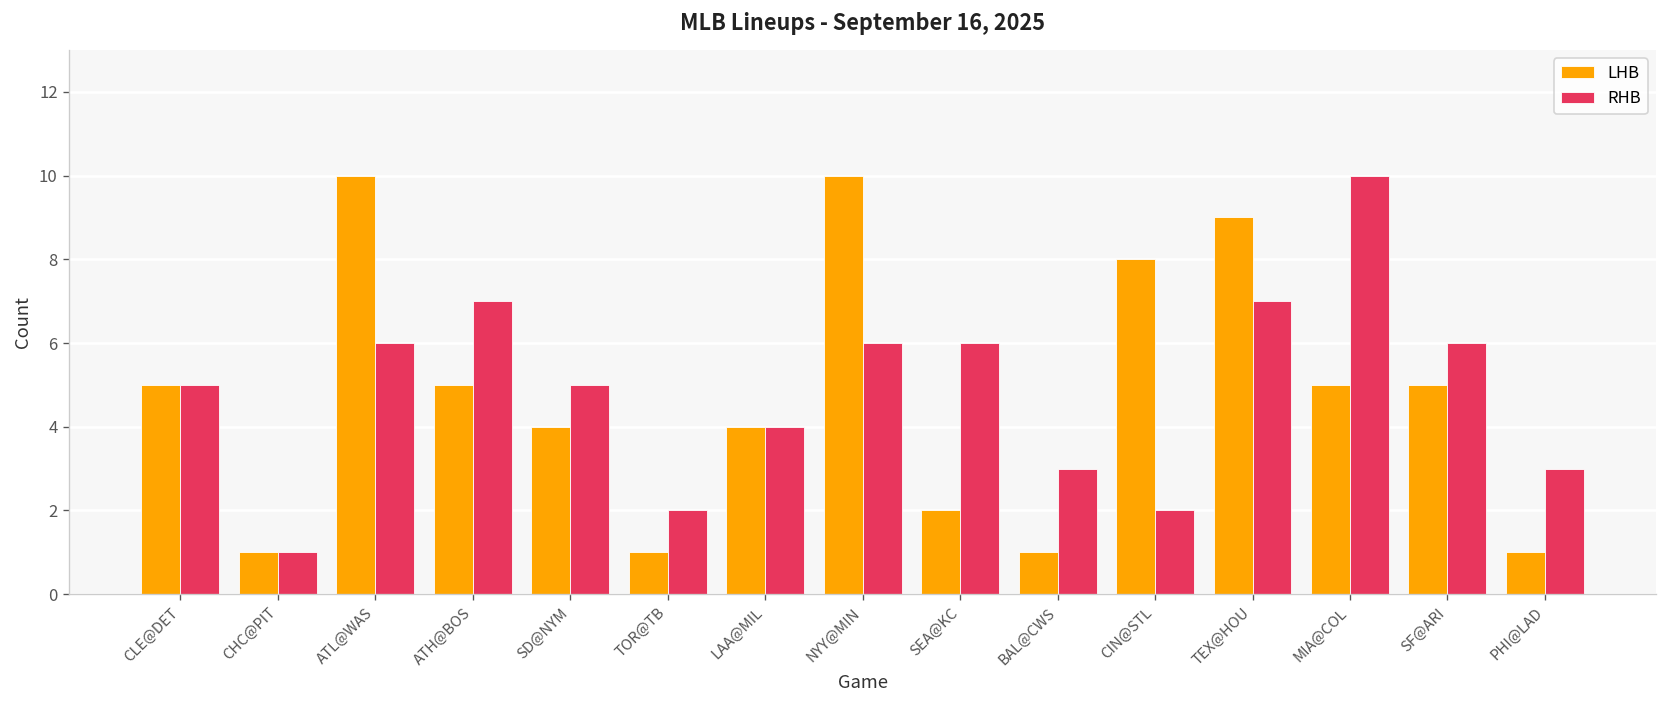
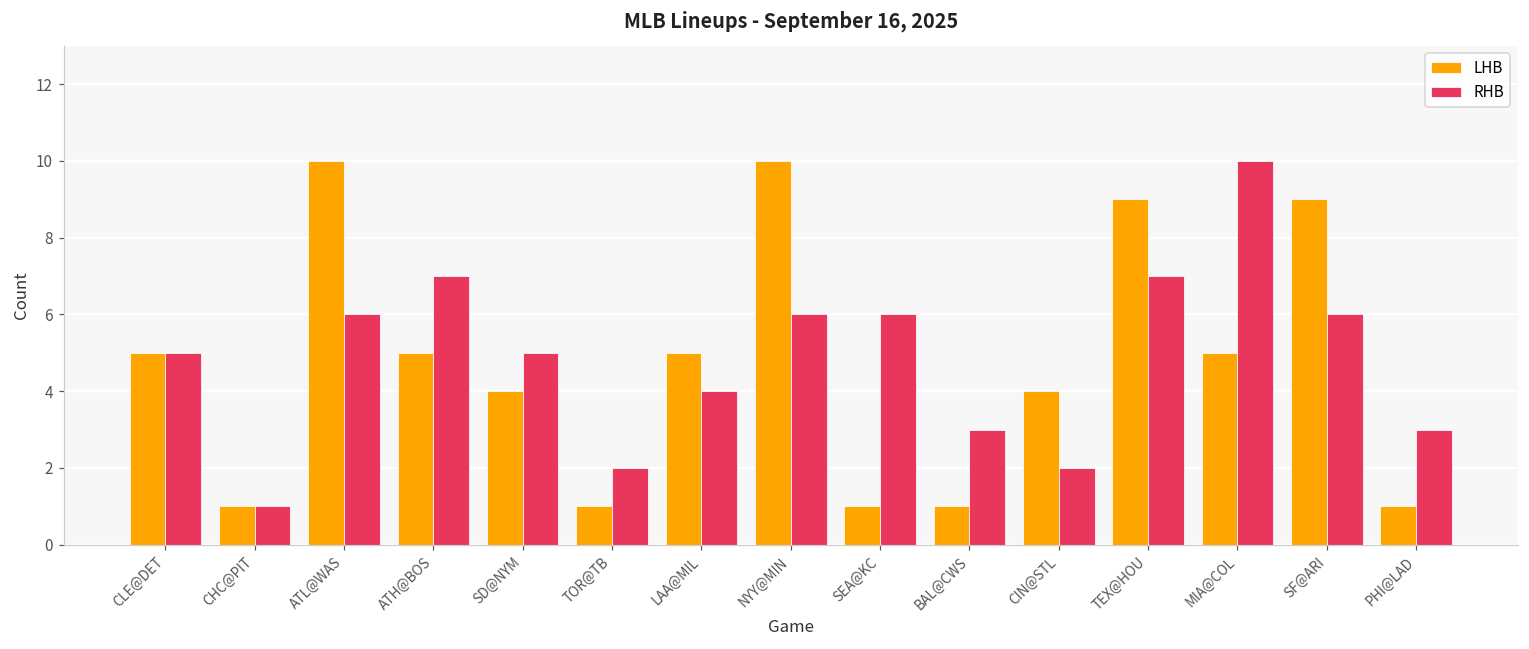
LHB, LAA@MIL: 4 -> 5
LHB, SEA@KC: 2 -> 1
LHB, CIN@STL: 8 -> 4
LHB, SF@ARI: 5 -> 9
